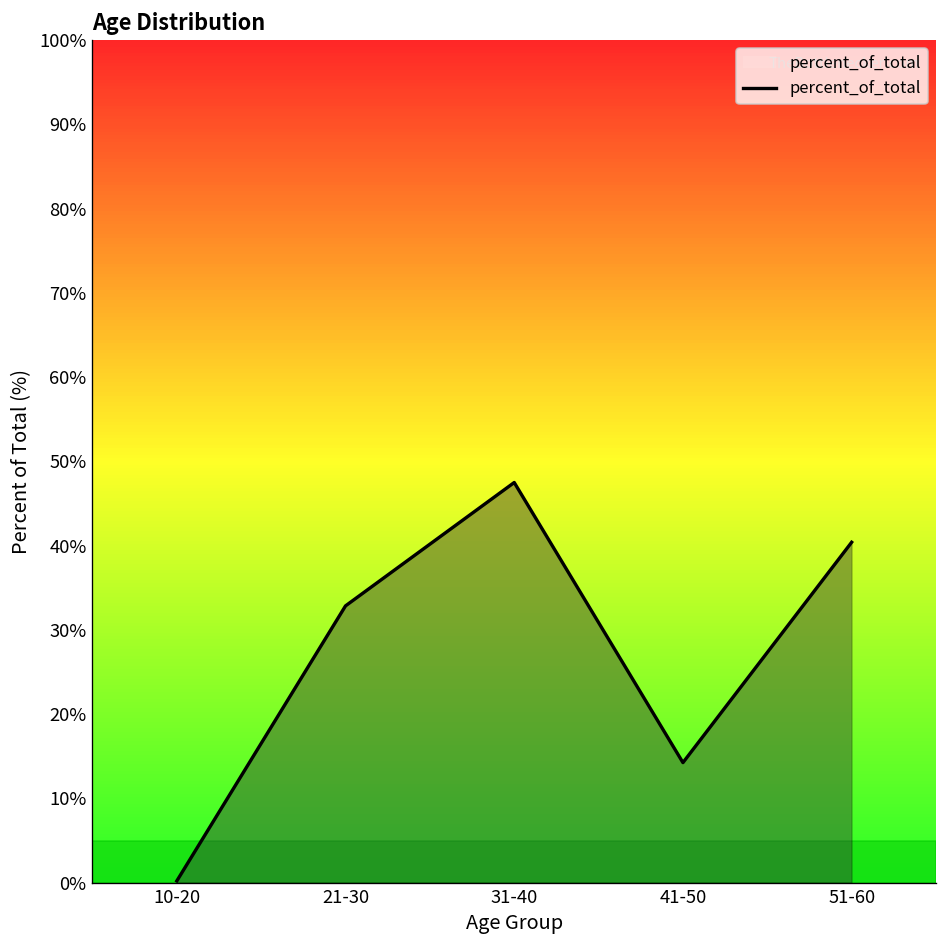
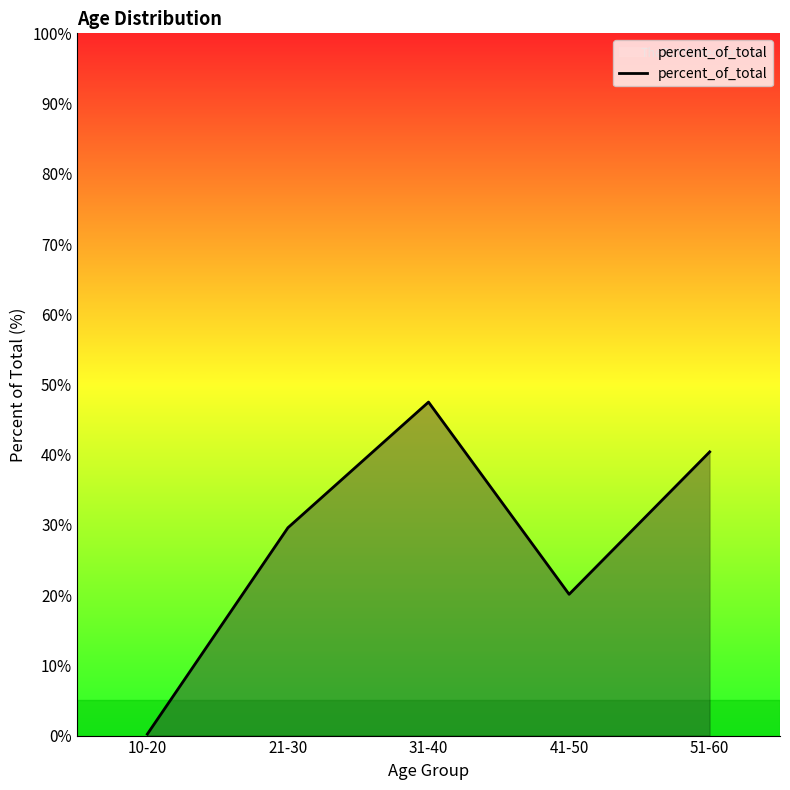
21-30: 33% -> 30%
41-50: 14% -> 20%
